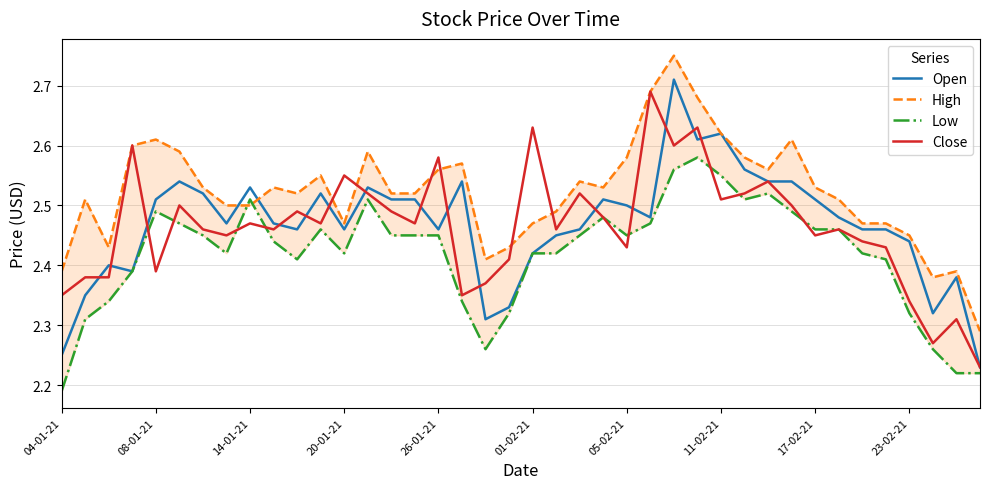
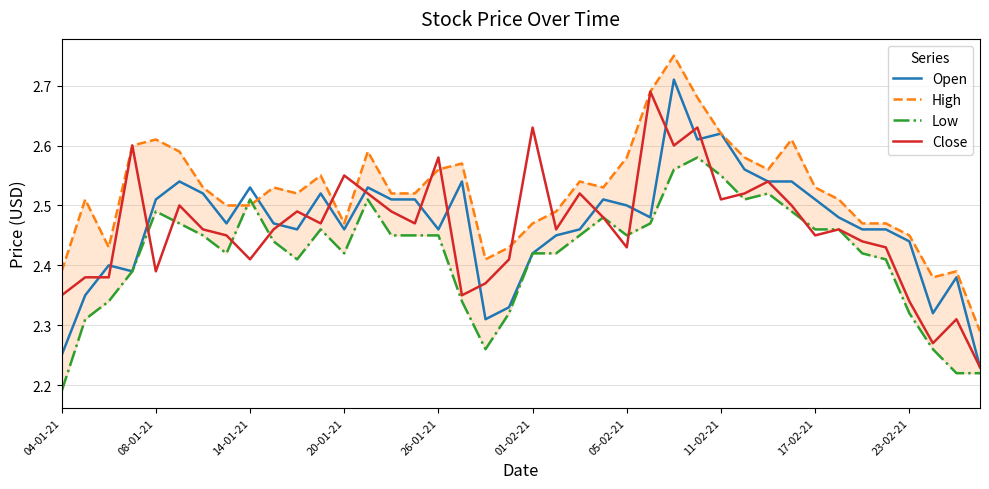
Close, 14-01-21: 2.47 -> 2.41
